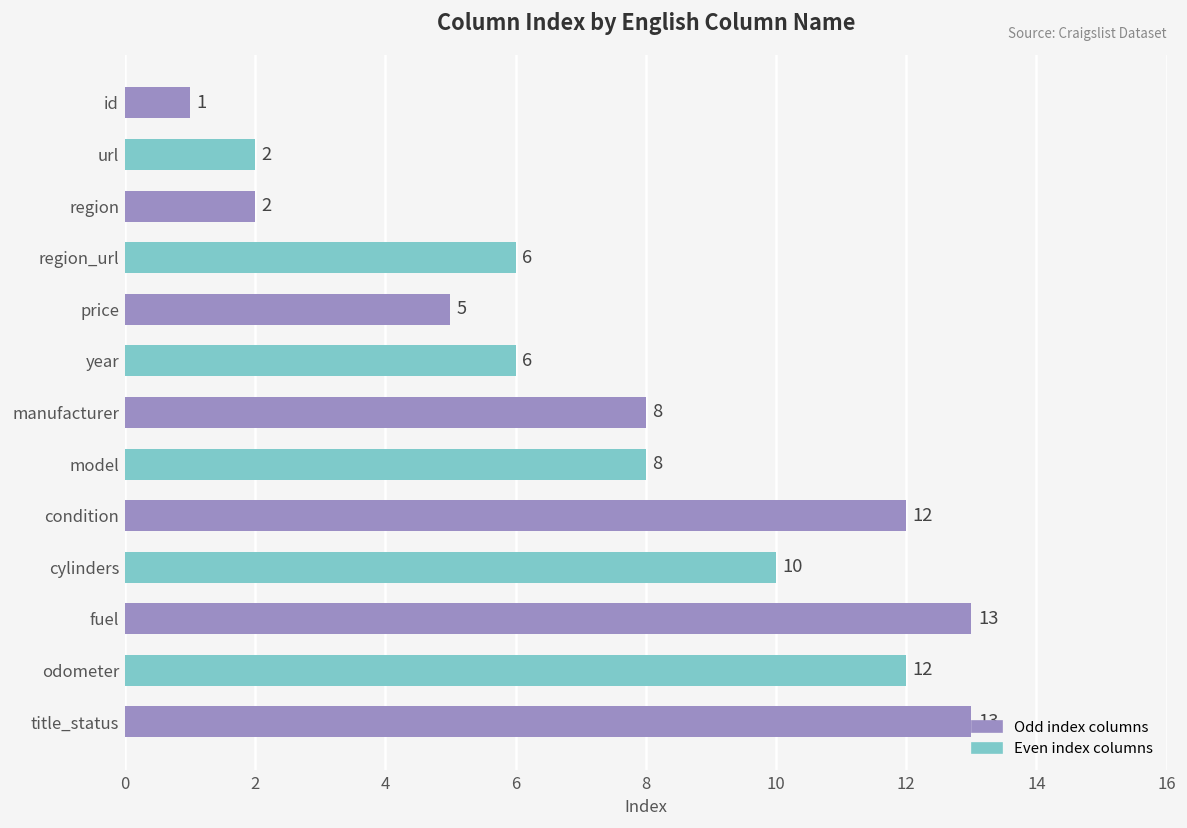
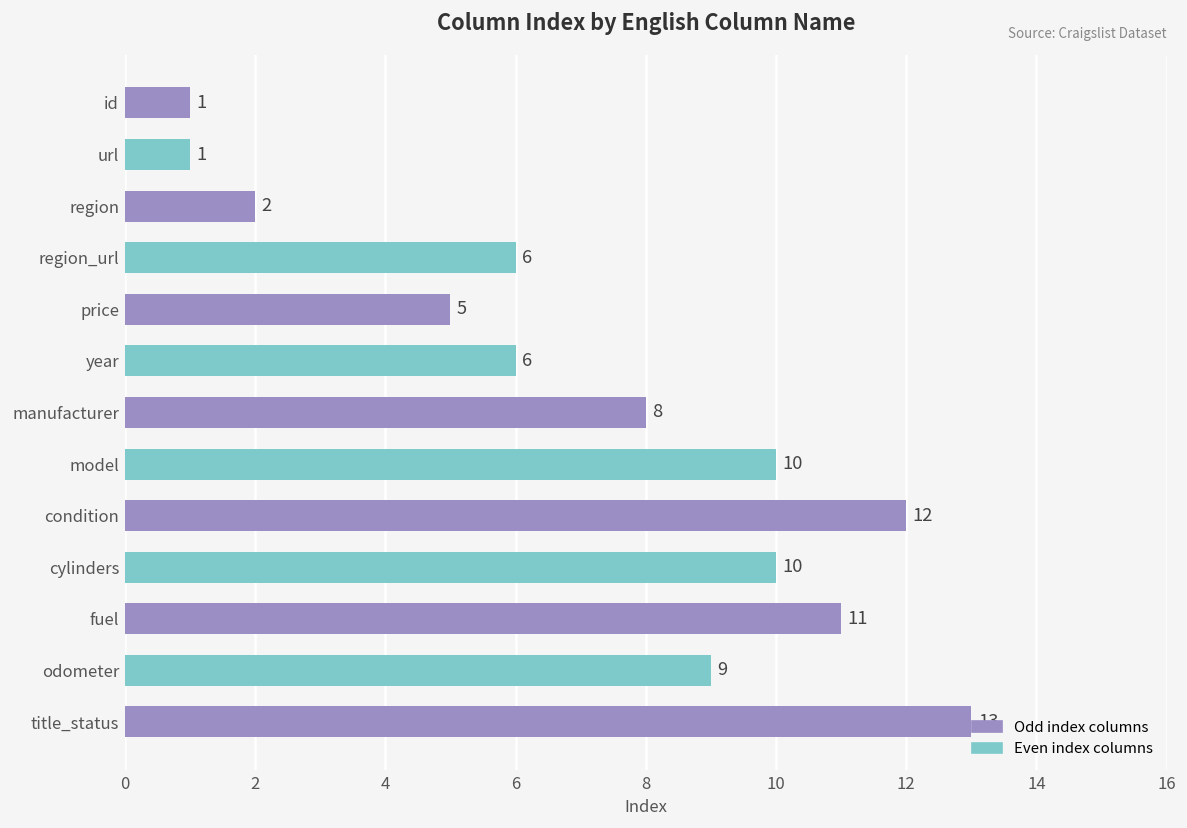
url: 2 -> 1
model: 8 -> 10
fuel: 13 -> 11
odometer: 12 -> 9
